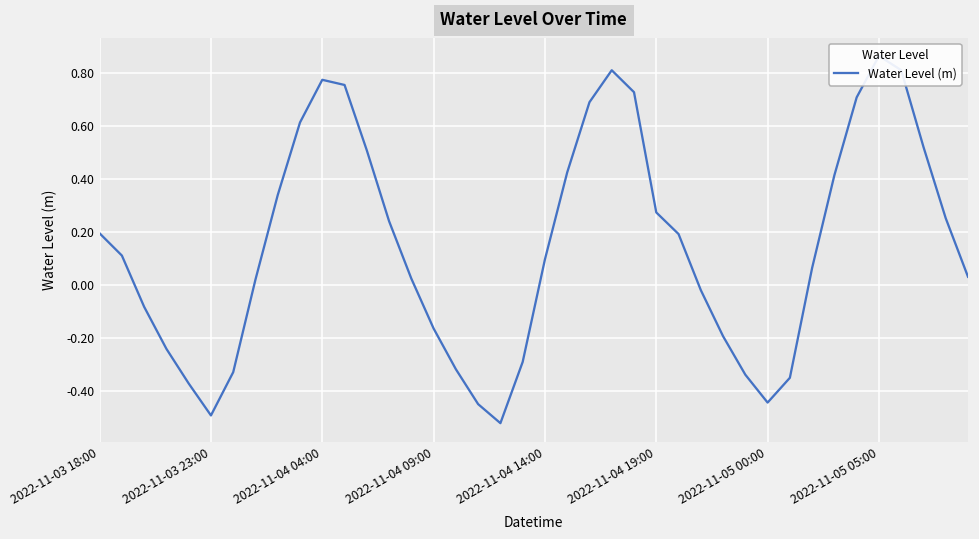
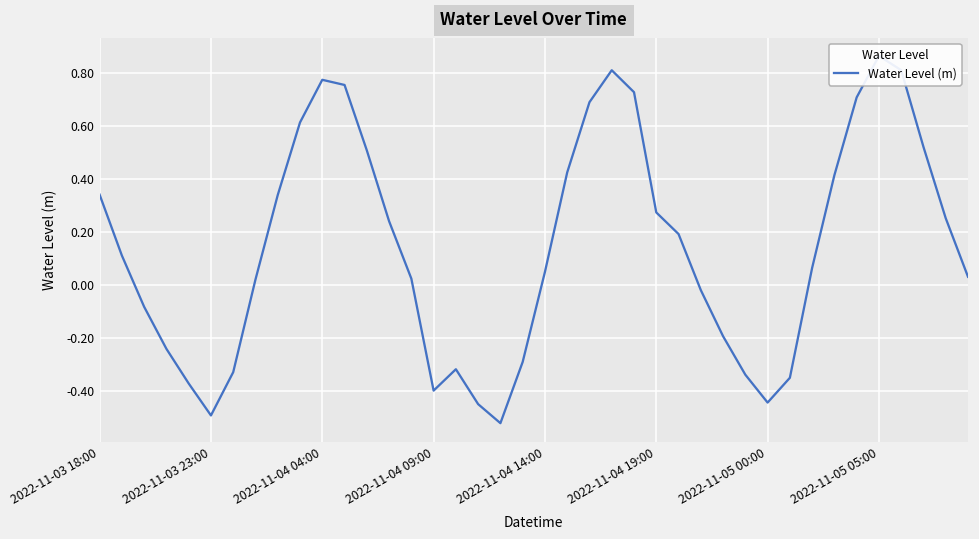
2022-11-03 18:00: 0.20 -> 0.34
2022-11-04 09:00: -0.16 -> -0.40
2022-11-04 14:00: 0.10 -> 0.05
